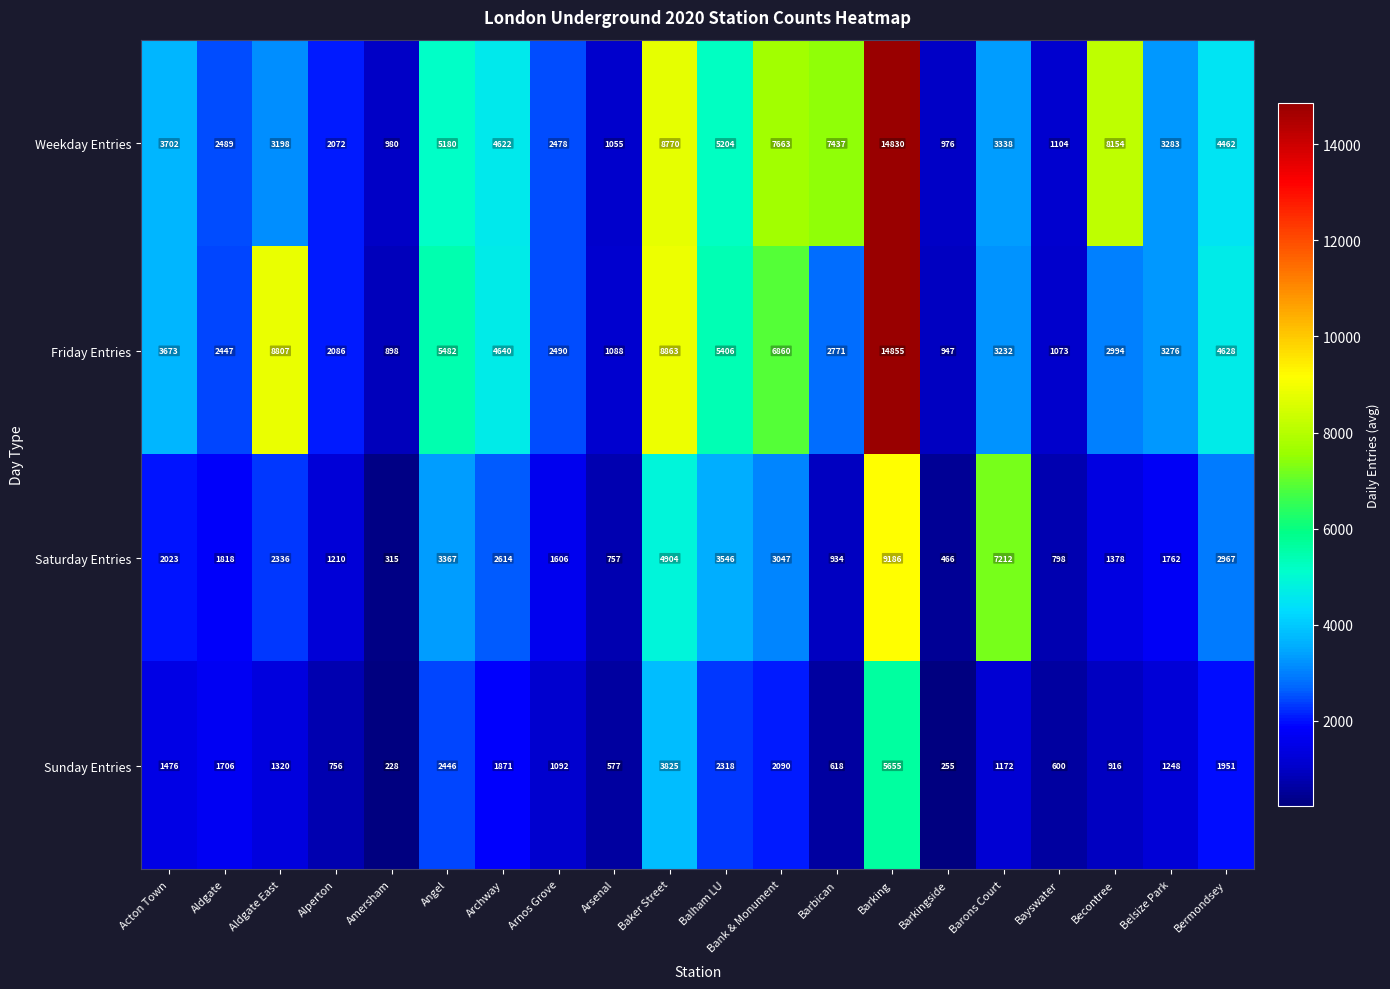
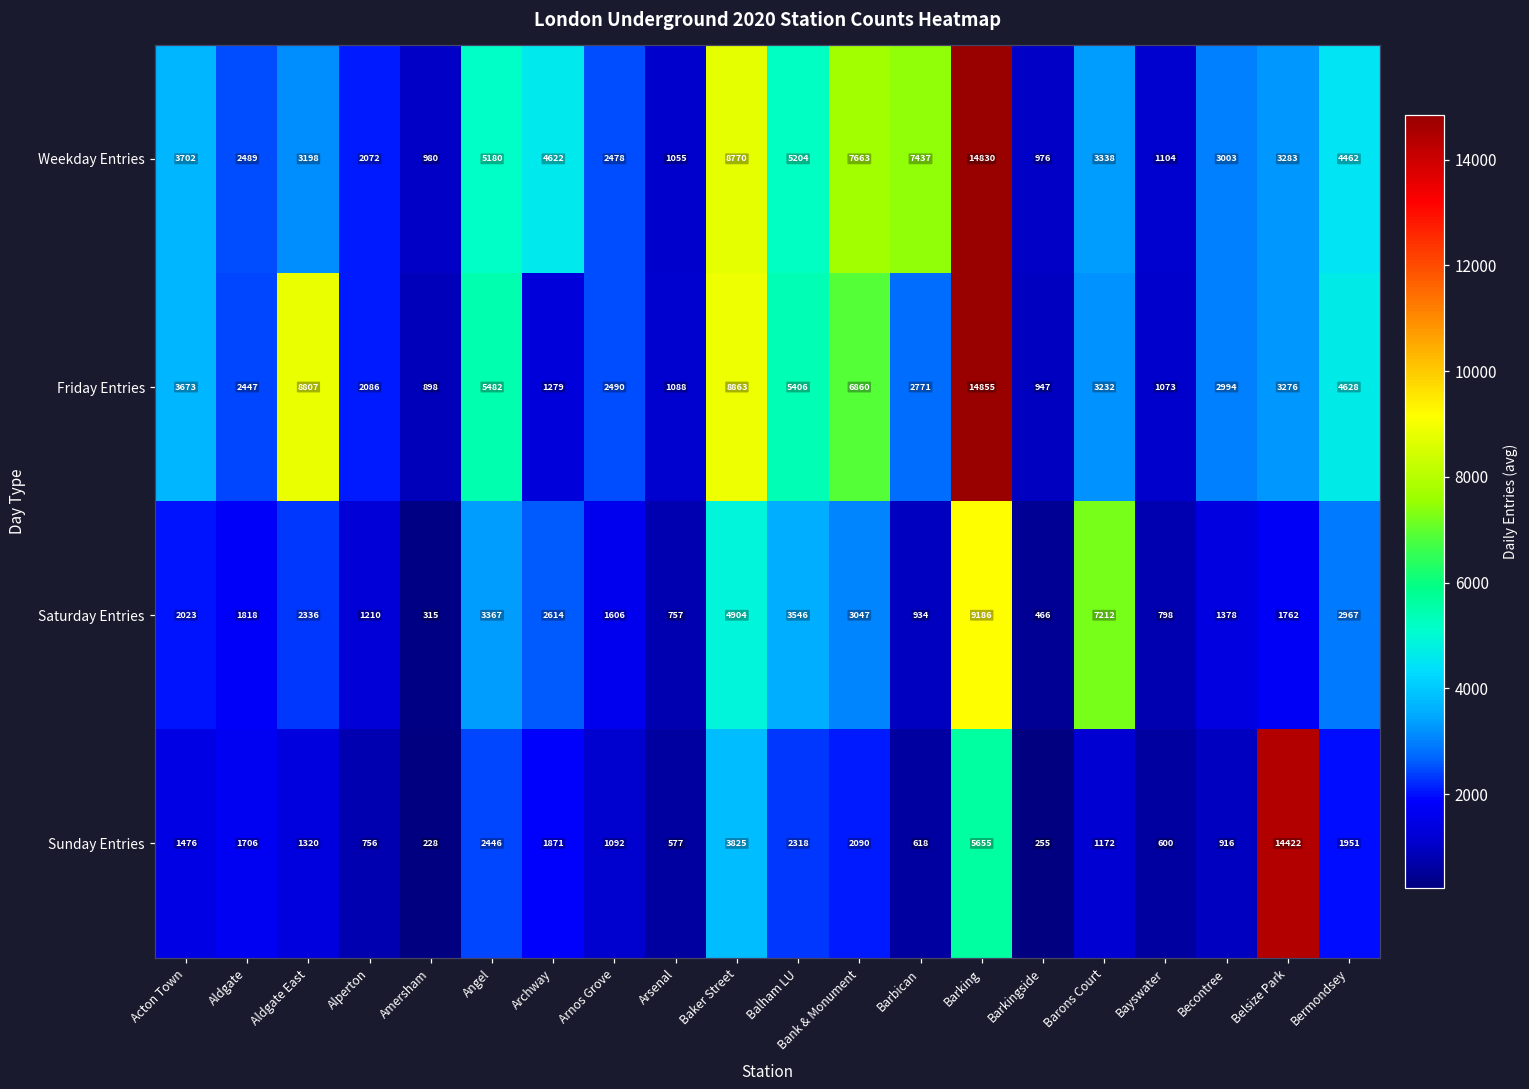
Weekday Entries, Becontree: 8154 -> 3003
Friday Entries, Archway: 4640 -> 1279
Sunday Entries, Belsize Park: 1248 -> 14422
